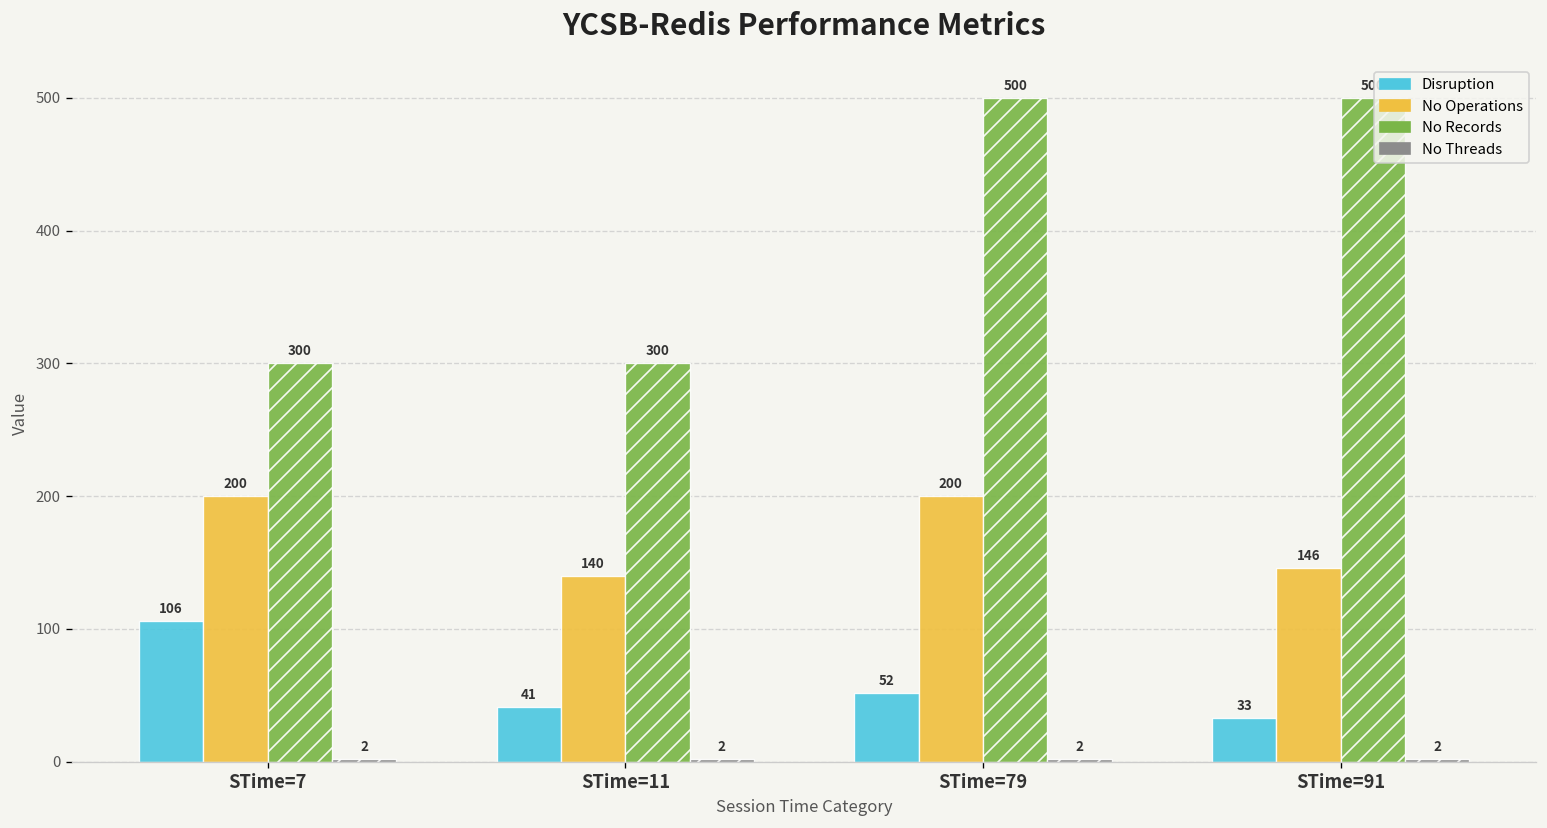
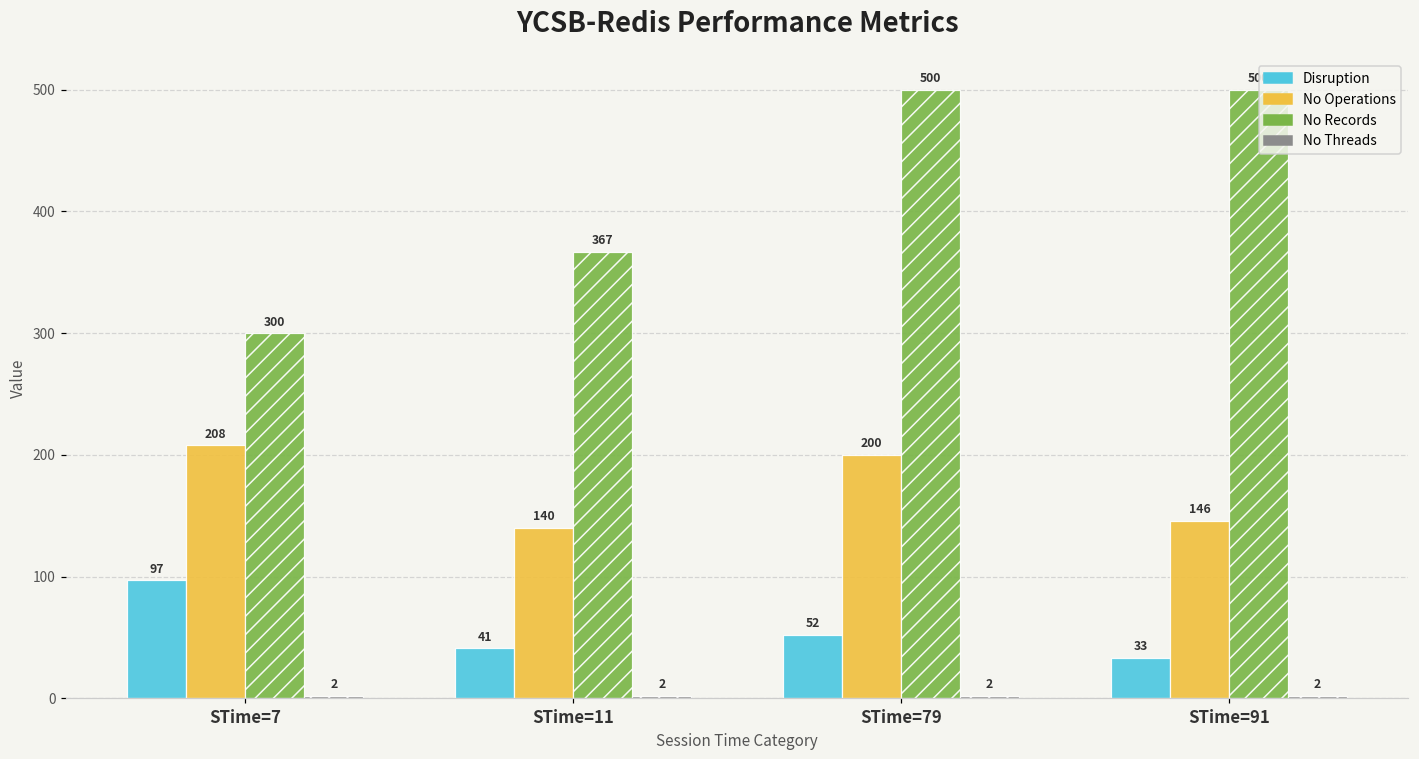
Disruption, STime=7: 106 -> 97
No Operations, STime=7: 200 -> 208
No Records, STime=11: 300 -> 367
